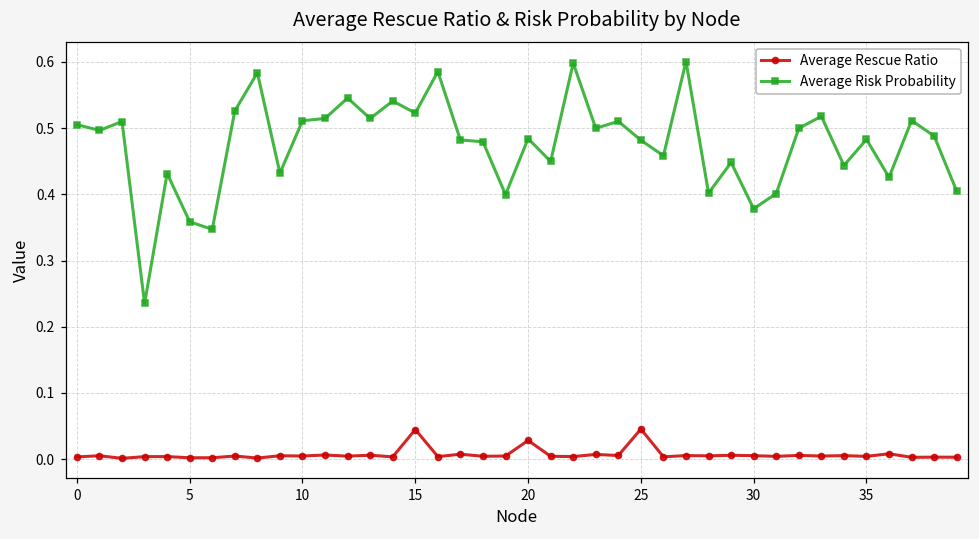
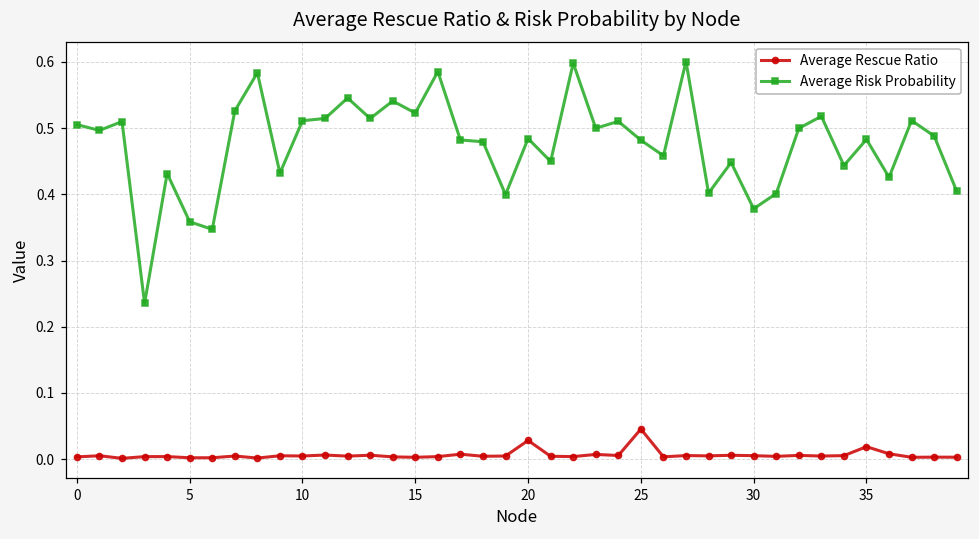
Average Rescue Ratio, 15: 0.04 -> 0.00
Average Rescue Ratio, 35: 0.00 -> 0.02
